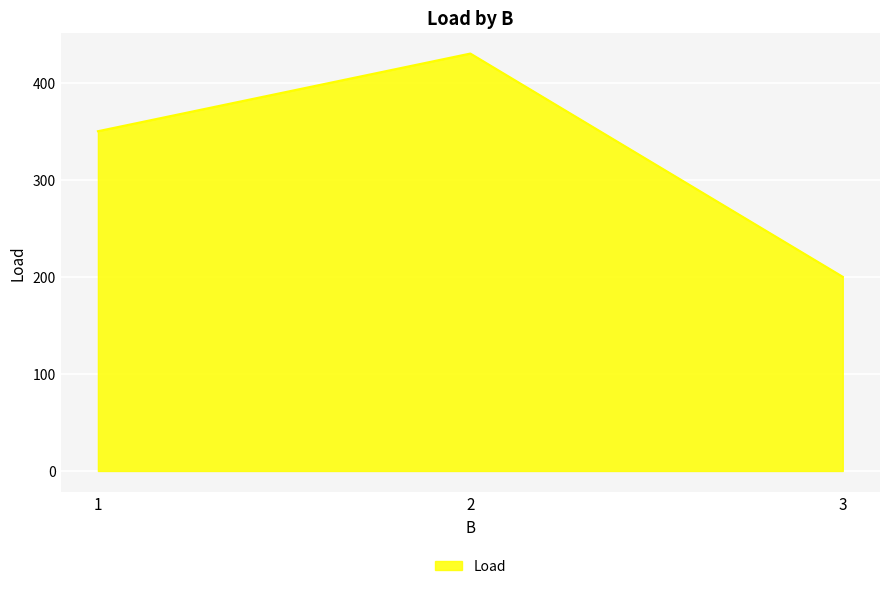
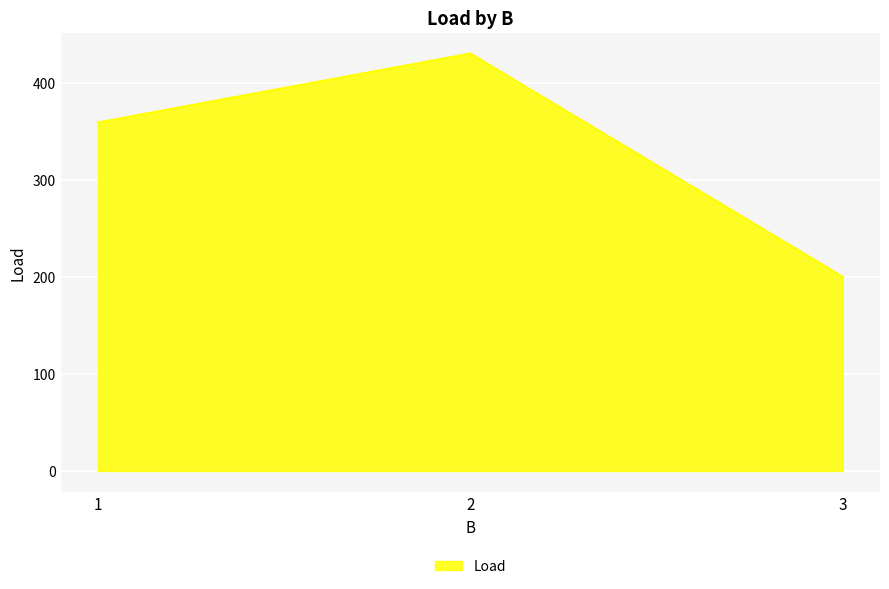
1: 350 -> 360
